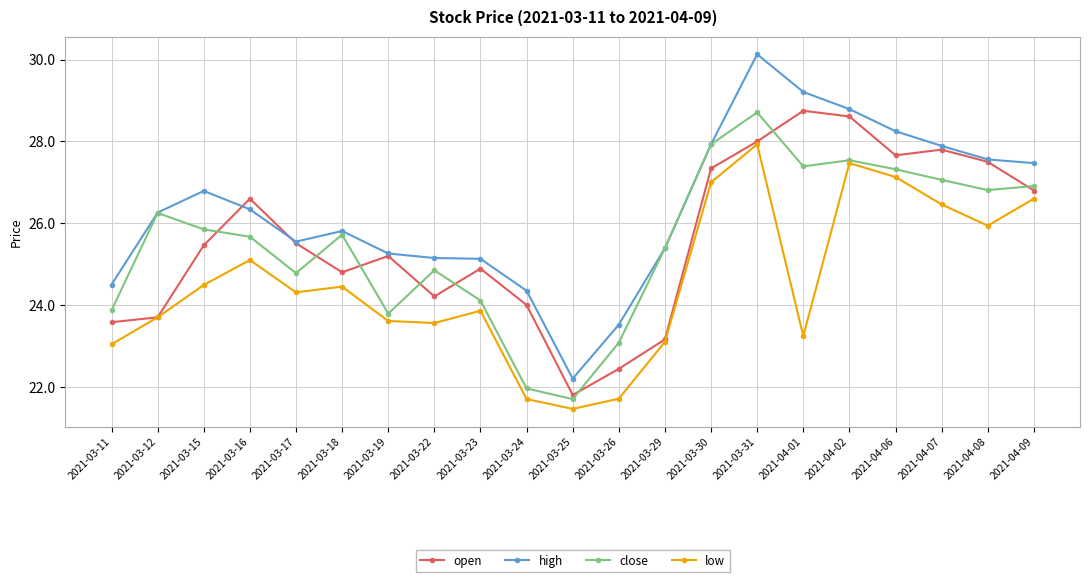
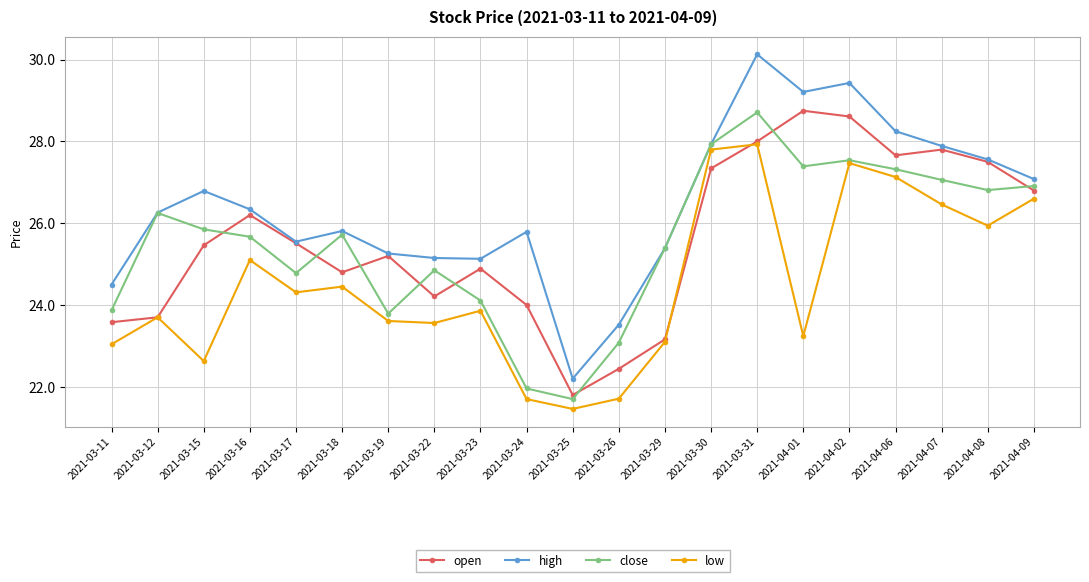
low, 2021-03-15: 24.5 -> 22.6
open, 2021-03-16: 26.6 -> 26.2
high, 2021-03-24: 24.4 -> 25.8
low, 2021-03-30: 27.0 -> 27.8
high, 2021-04-02: 28.8 -> 29.4
high, 2021-04-09: 27.5 -> 27.1
